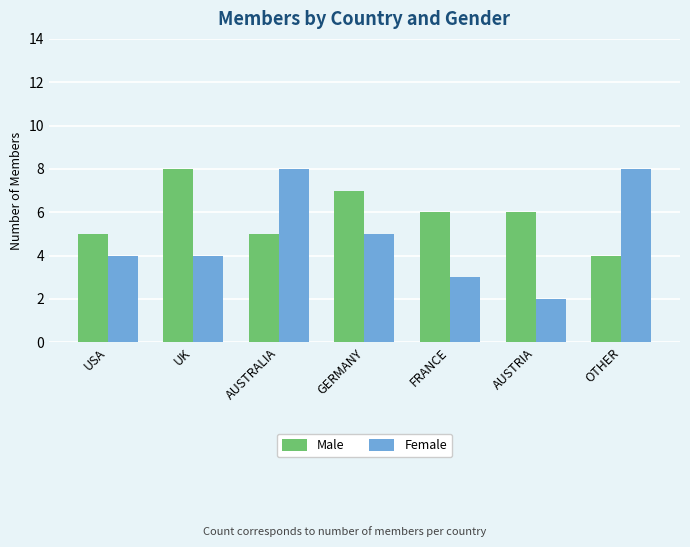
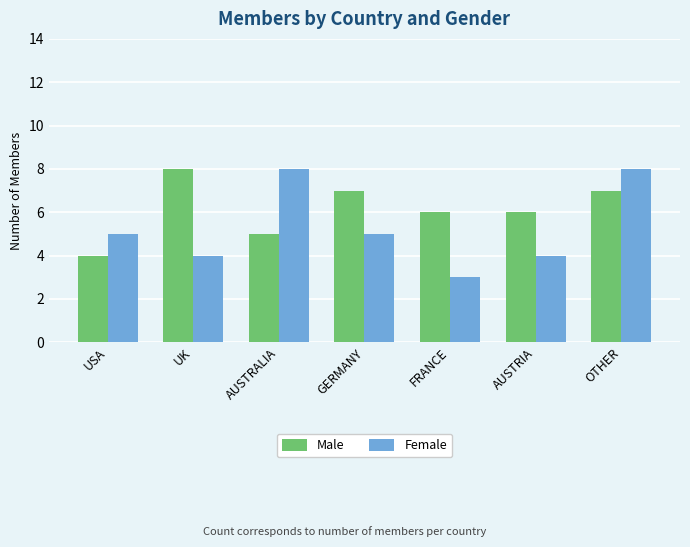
Male, USA: 5 -> 4
Female, USA: 4 -> 5
Female, AUSTRIA: 2 -> 4
Male, OTHER: 4 -> 7
